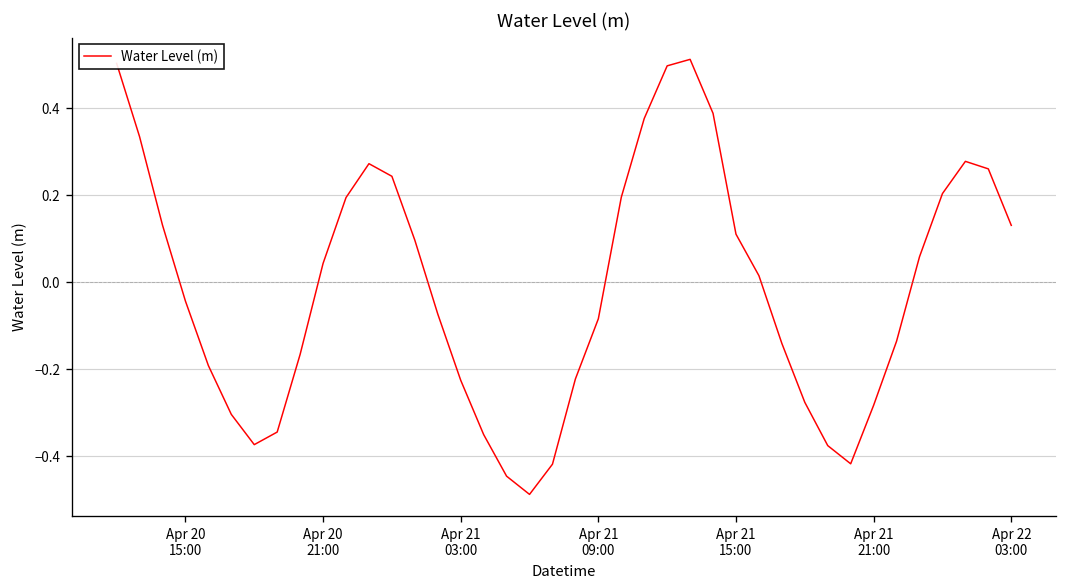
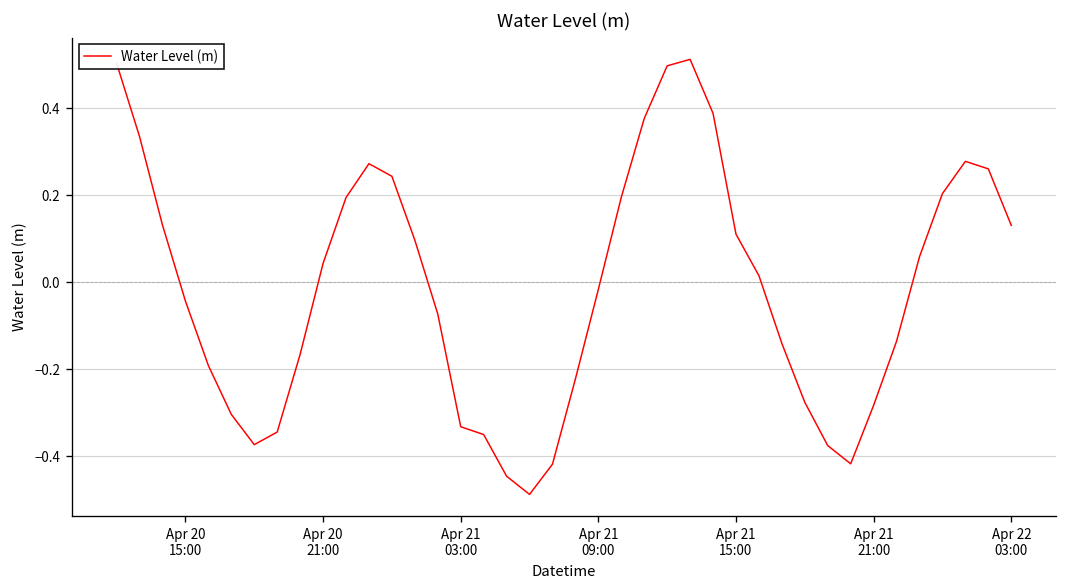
Apr 21 03:00: -0.23 -> -0.33
Apr 21 09:00: -0.08 -> -0.02
